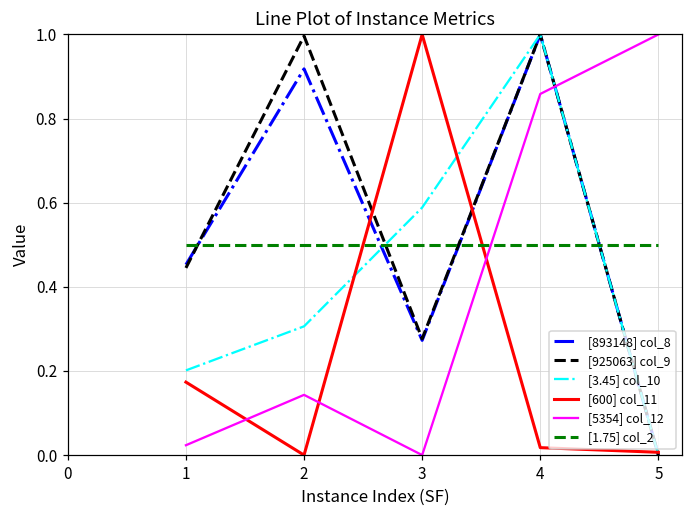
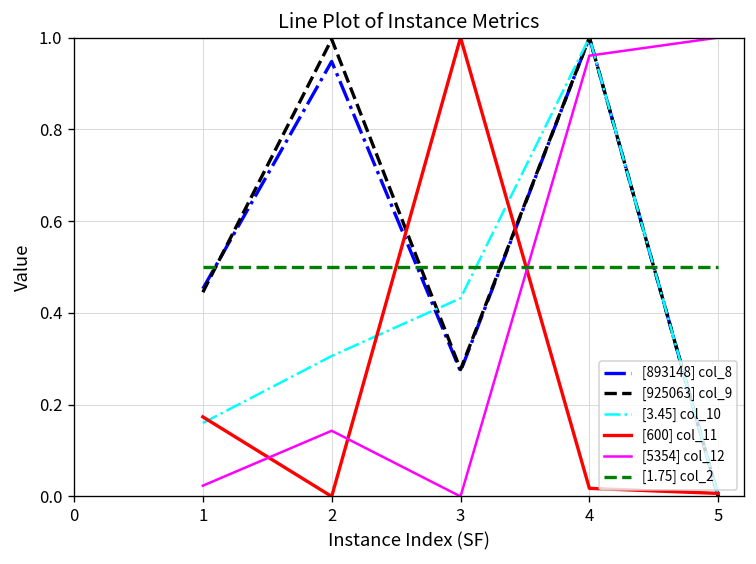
[3.45] col_10, 1: 0.20 -> 0.16
[893148] col_8, 2: 0.92 -> 0.95
[3.45] col_10, 3: 0.59 -> 0.43
[5354] col_12, 4: 0.86 -> 0.96
